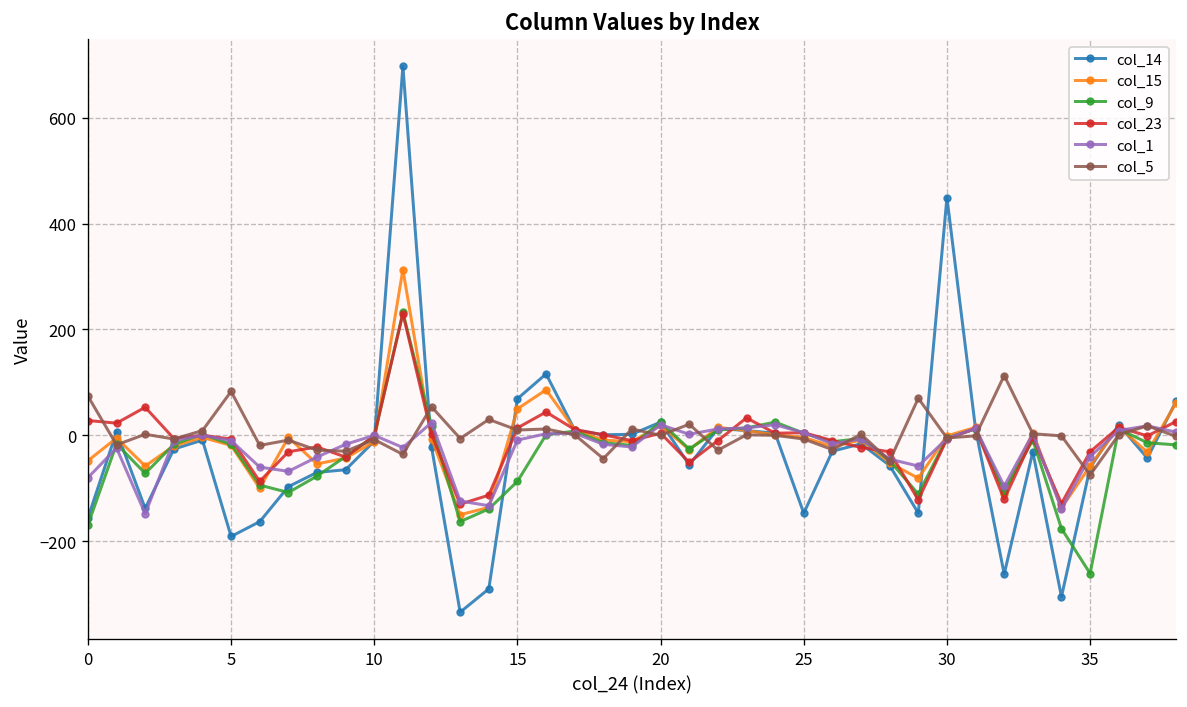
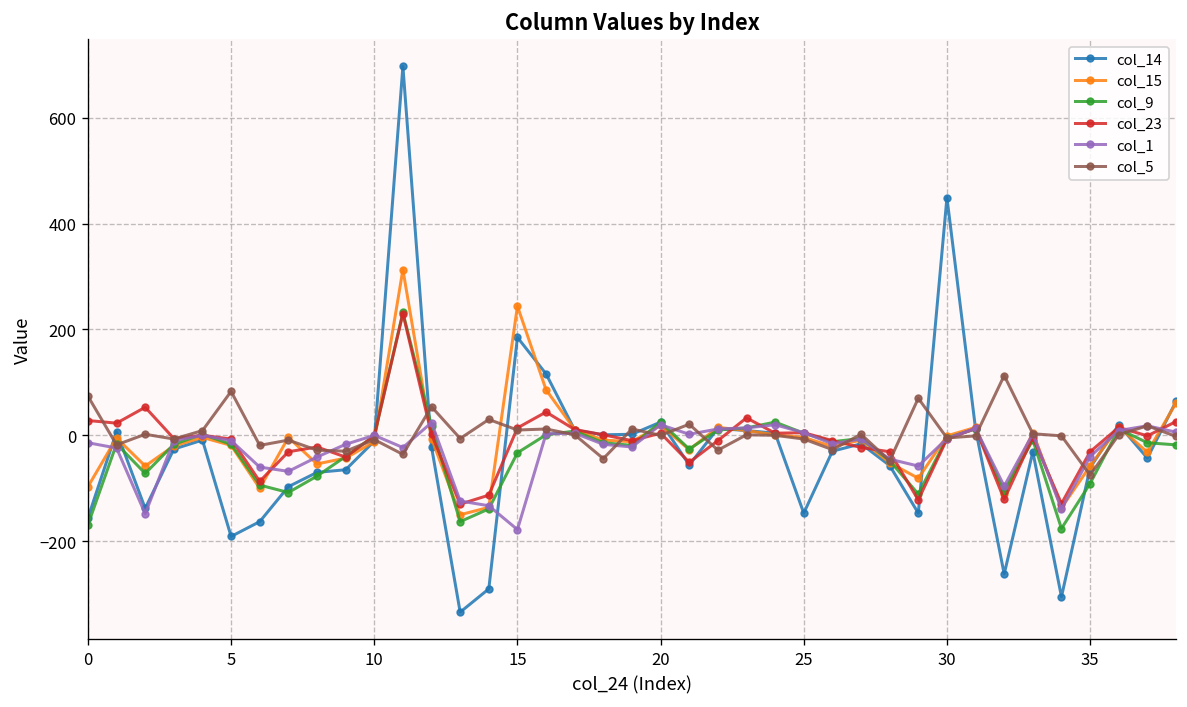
col_15, 0: -50 -> -100
col_1, 0: -80 -> -10
col_14, 15: 70 -> 190
col_15, 15: 50 -> 240
col_9, 15: -90 -> -30
col_1, 15: -10 -> -180
col_9, 35: -260 -> -90
